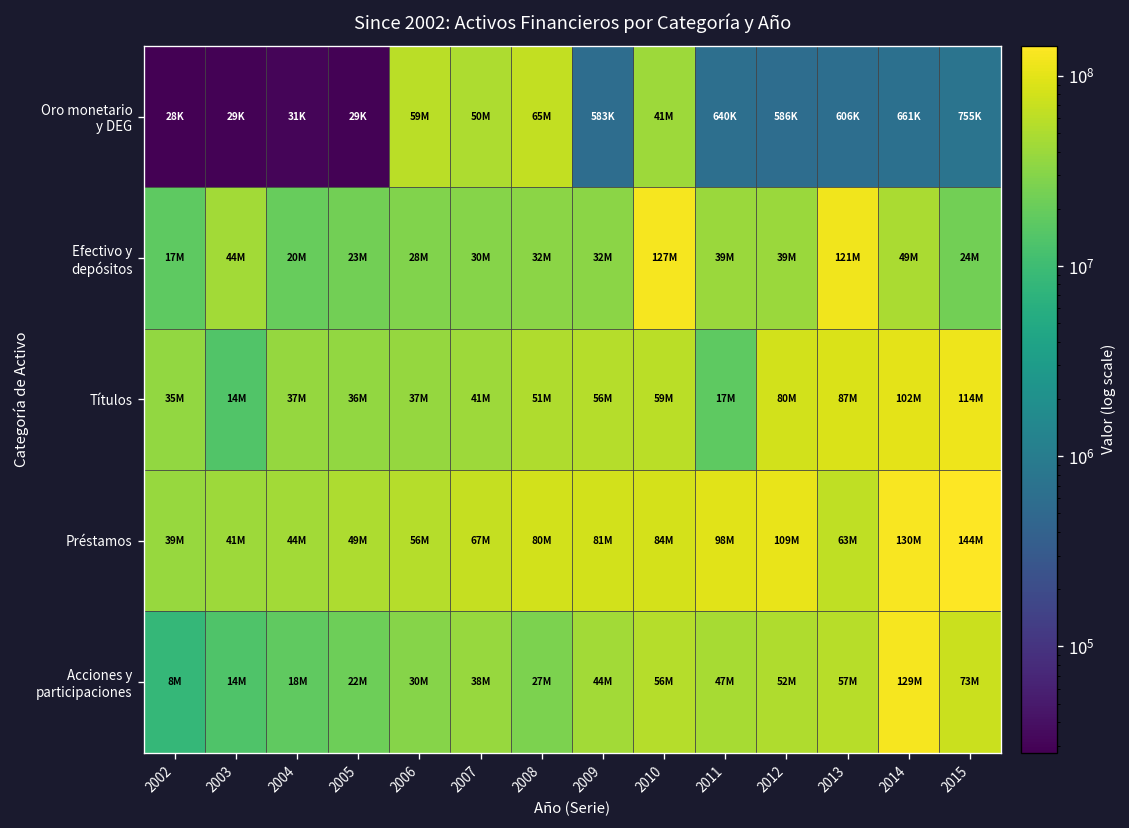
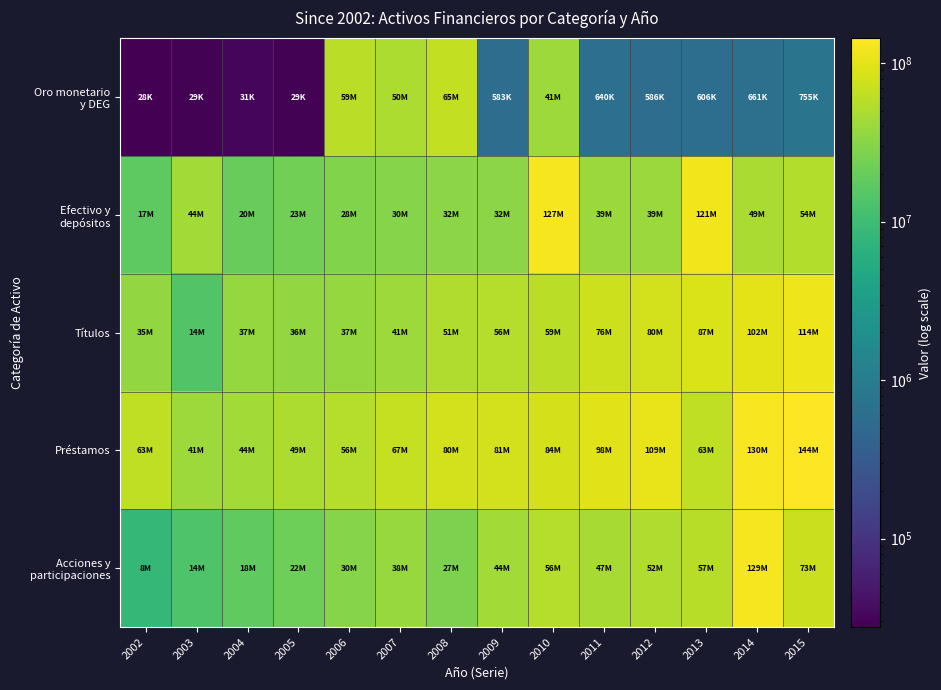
Efectivo y depósitos, 2015: 24M -> 54M
Títulos, 2011: 17M -> 76M
Préstamos, 2002: 39M -> 63M
